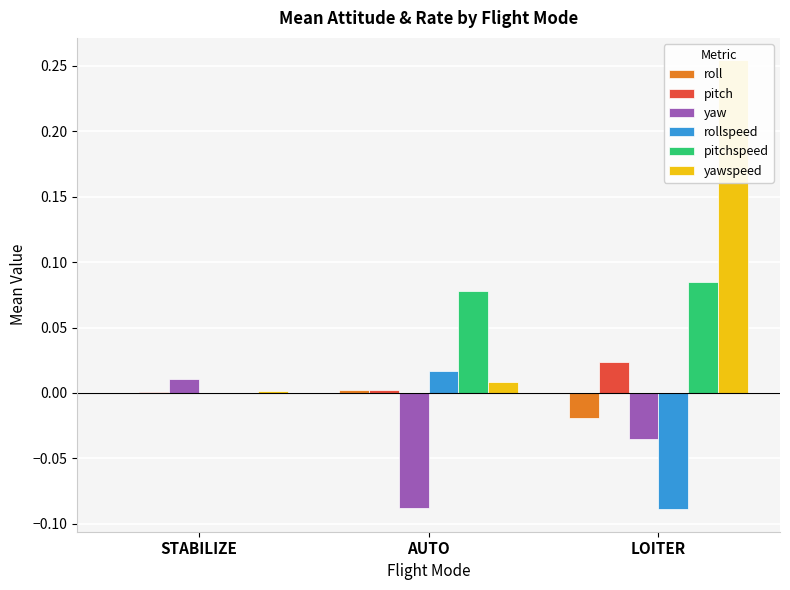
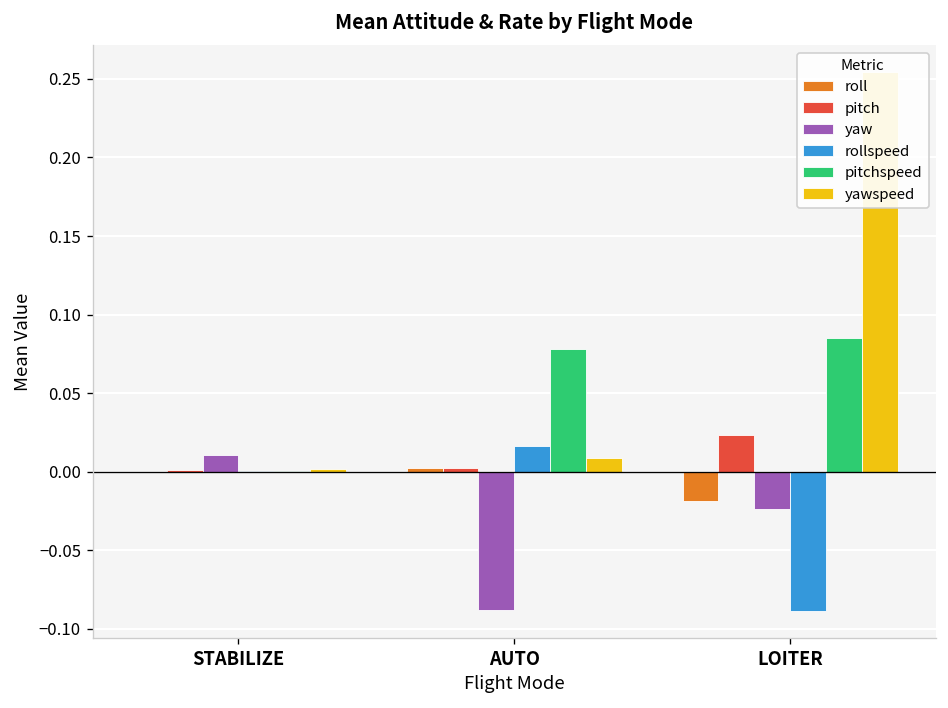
yaw, LOITER: -0.035 -> -0.024
